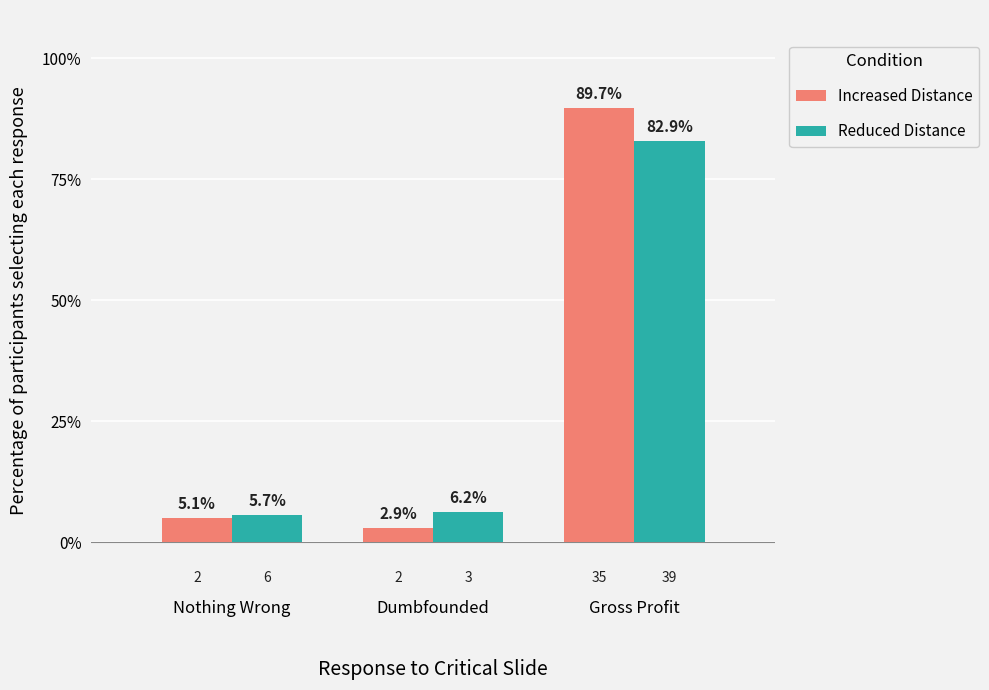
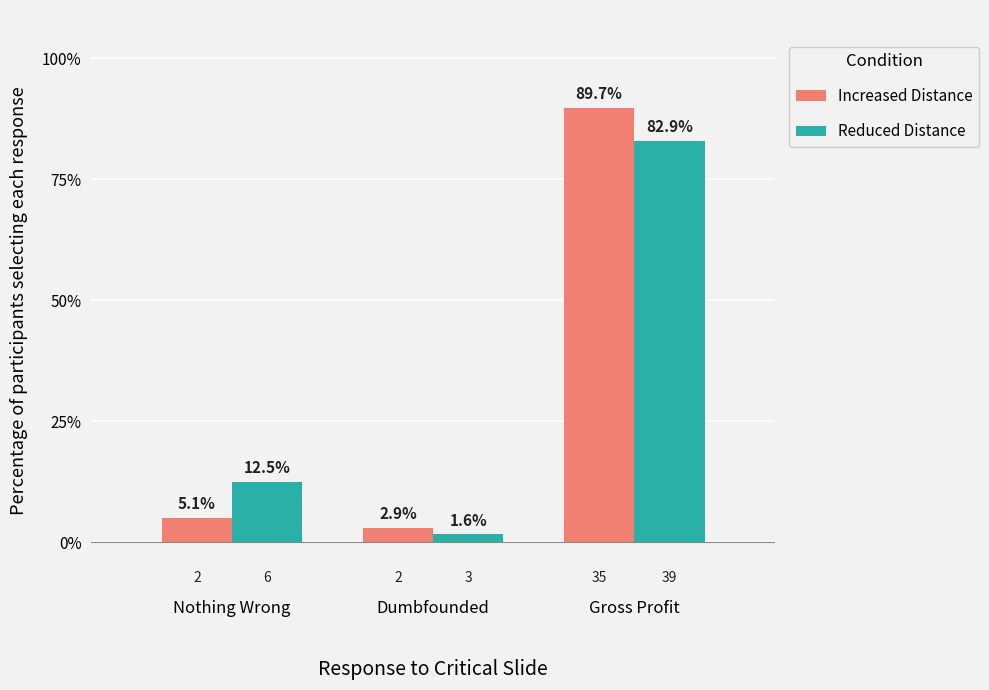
Reduced Distance, Nothing Wrong: 5.7% -> 12.5%
Reduced Distance, Dumbfounded: 6.2% -> 1.6%
